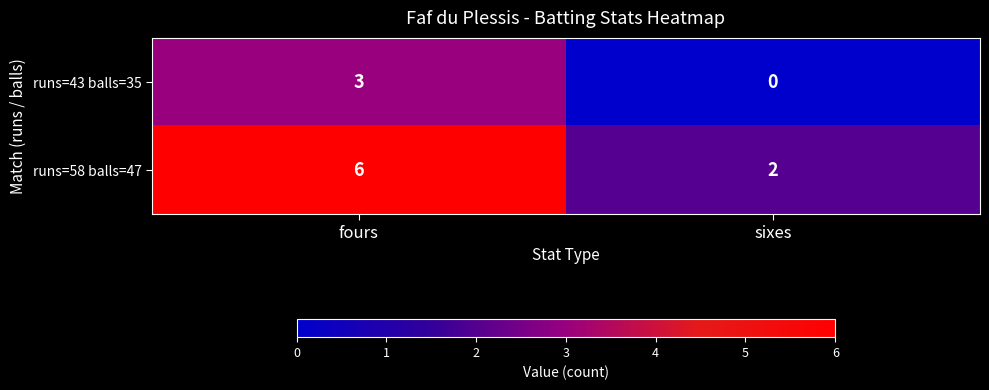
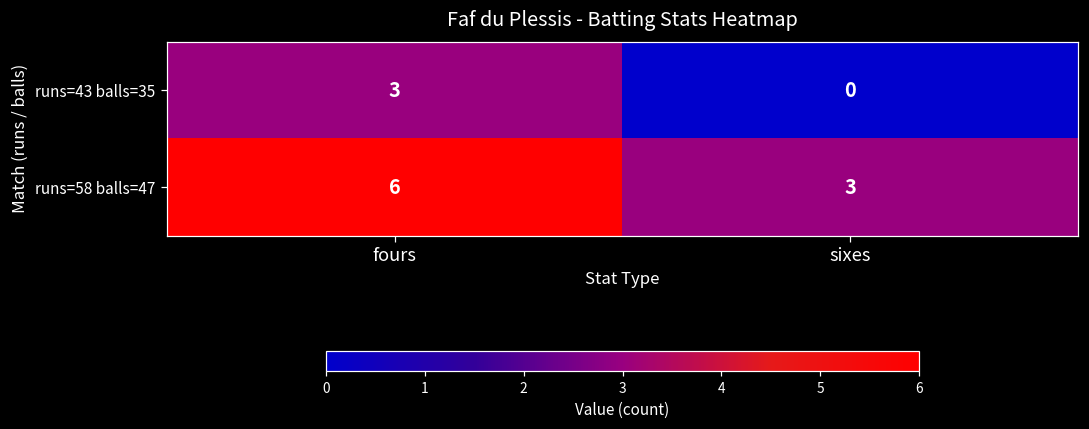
runs=58 balls=47, sixes: 2 -> 3
